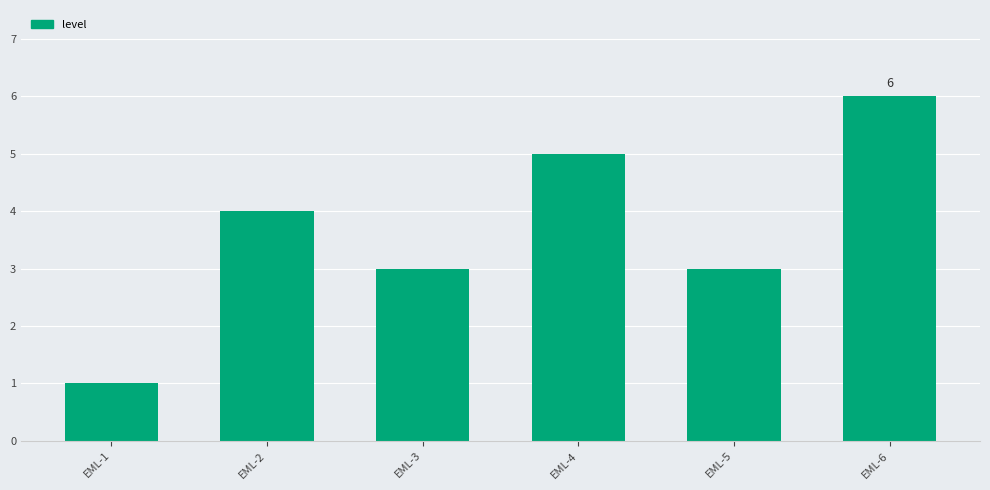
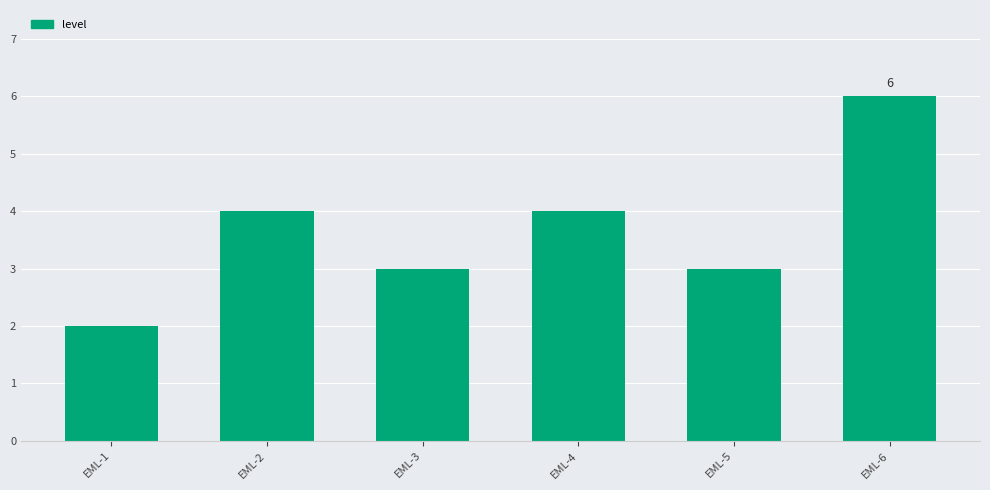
EML-1: 1 -> 2
EML-4: 5 -> 4
